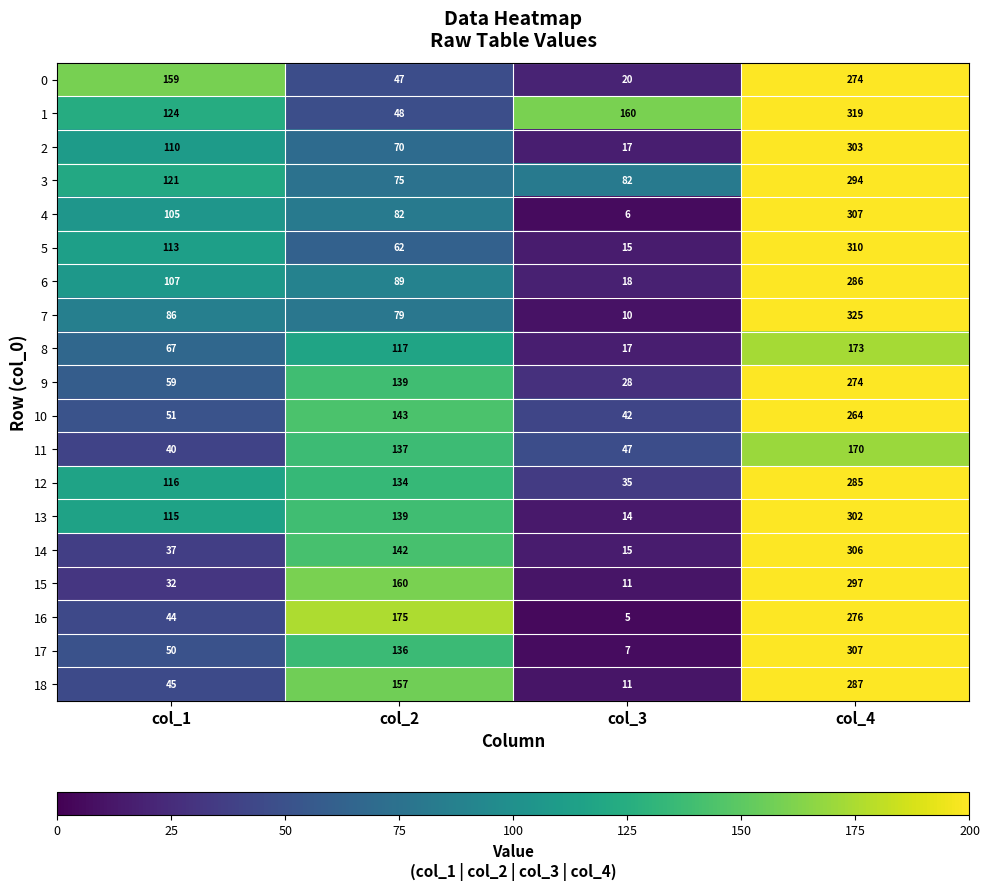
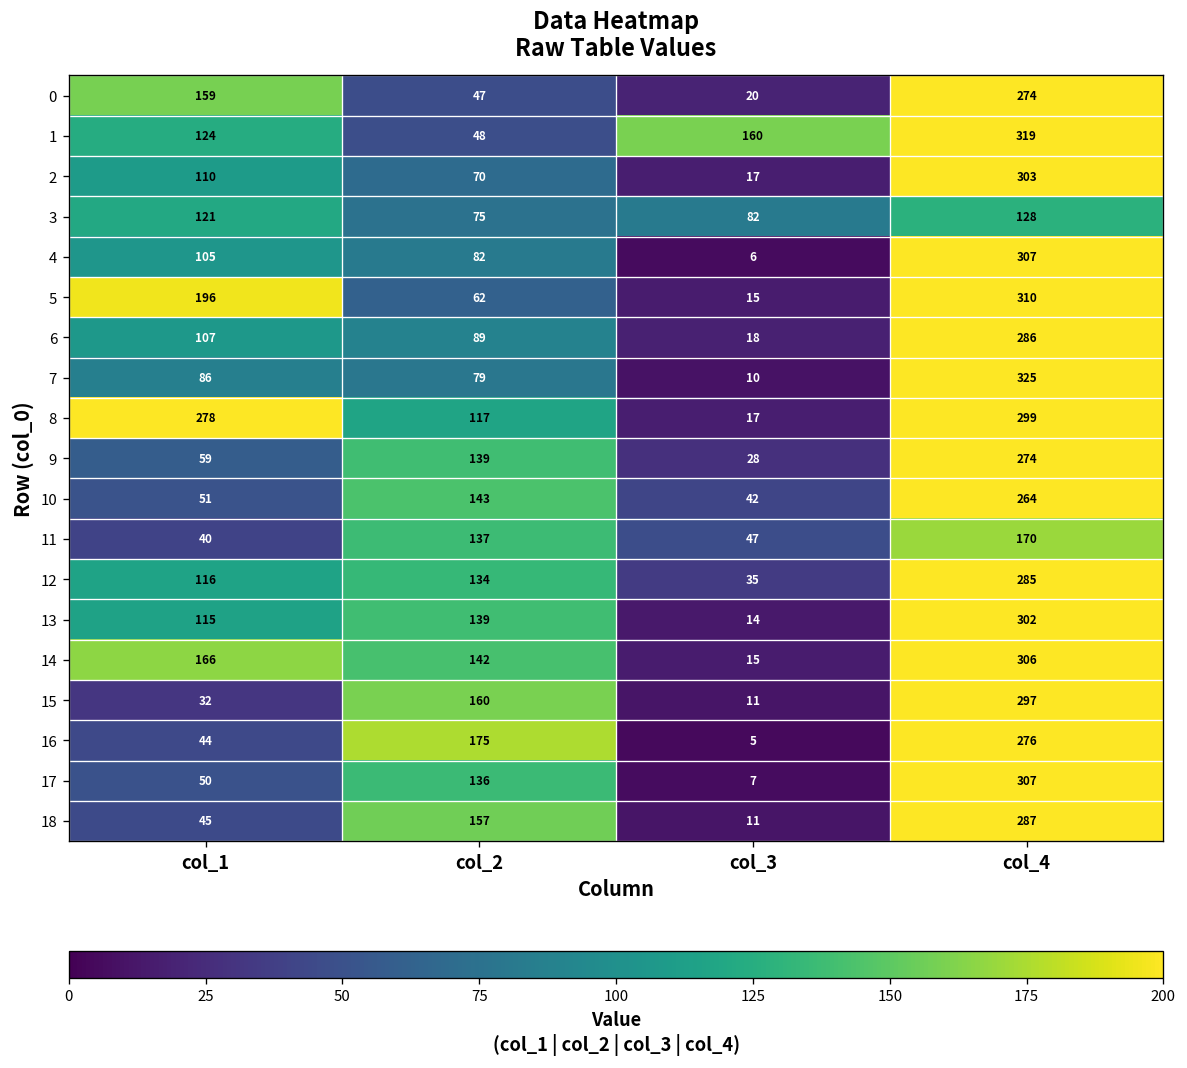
3, col_4: 294 -> 128
5, col_1: 113 -> 196
8, col_1: 67 -> 278
8, col_4: 173 -> 299
14, col_1: 37 -> 166
